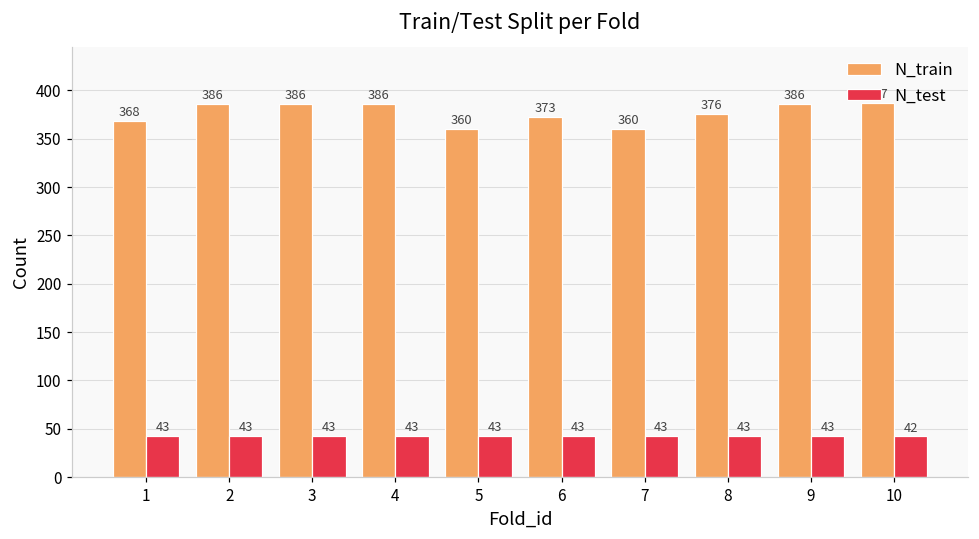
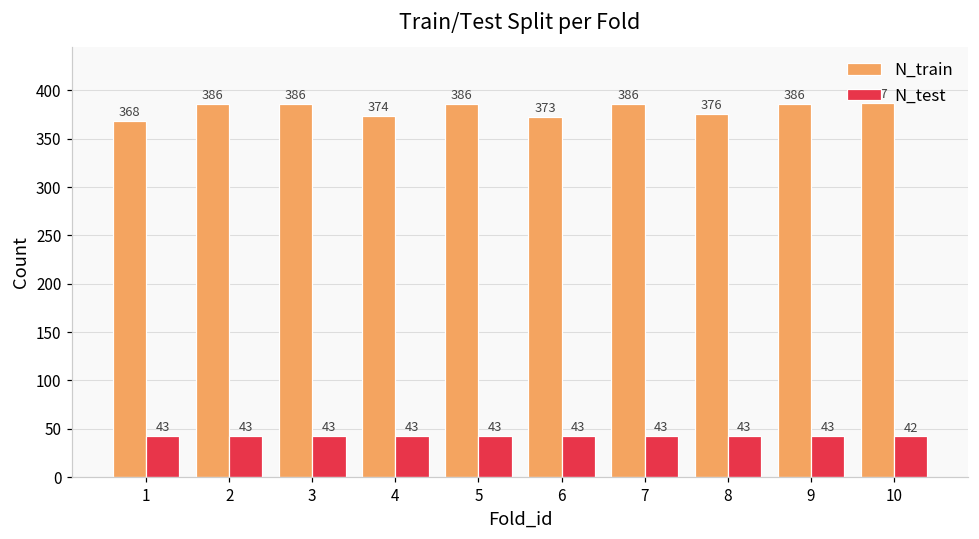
N_train, 4: 386 -> 374
N_train, 5: 360 -> 386
N_train, 7: 360 -> 386
